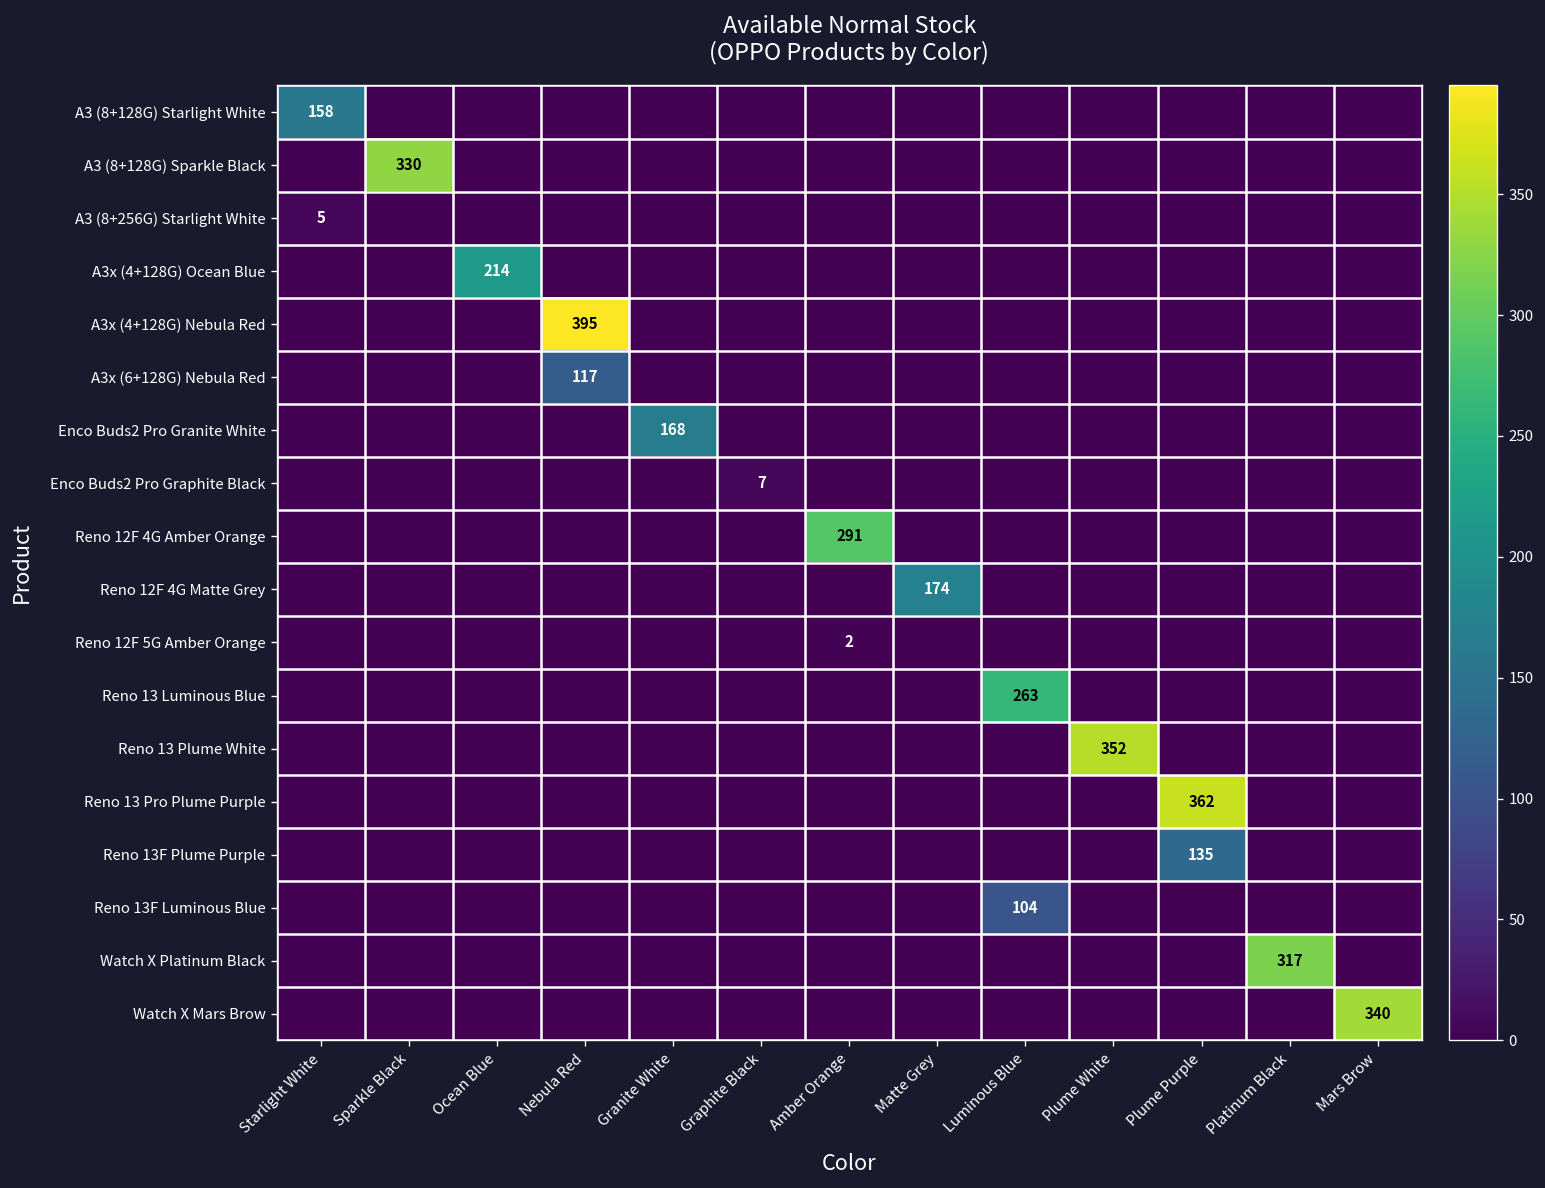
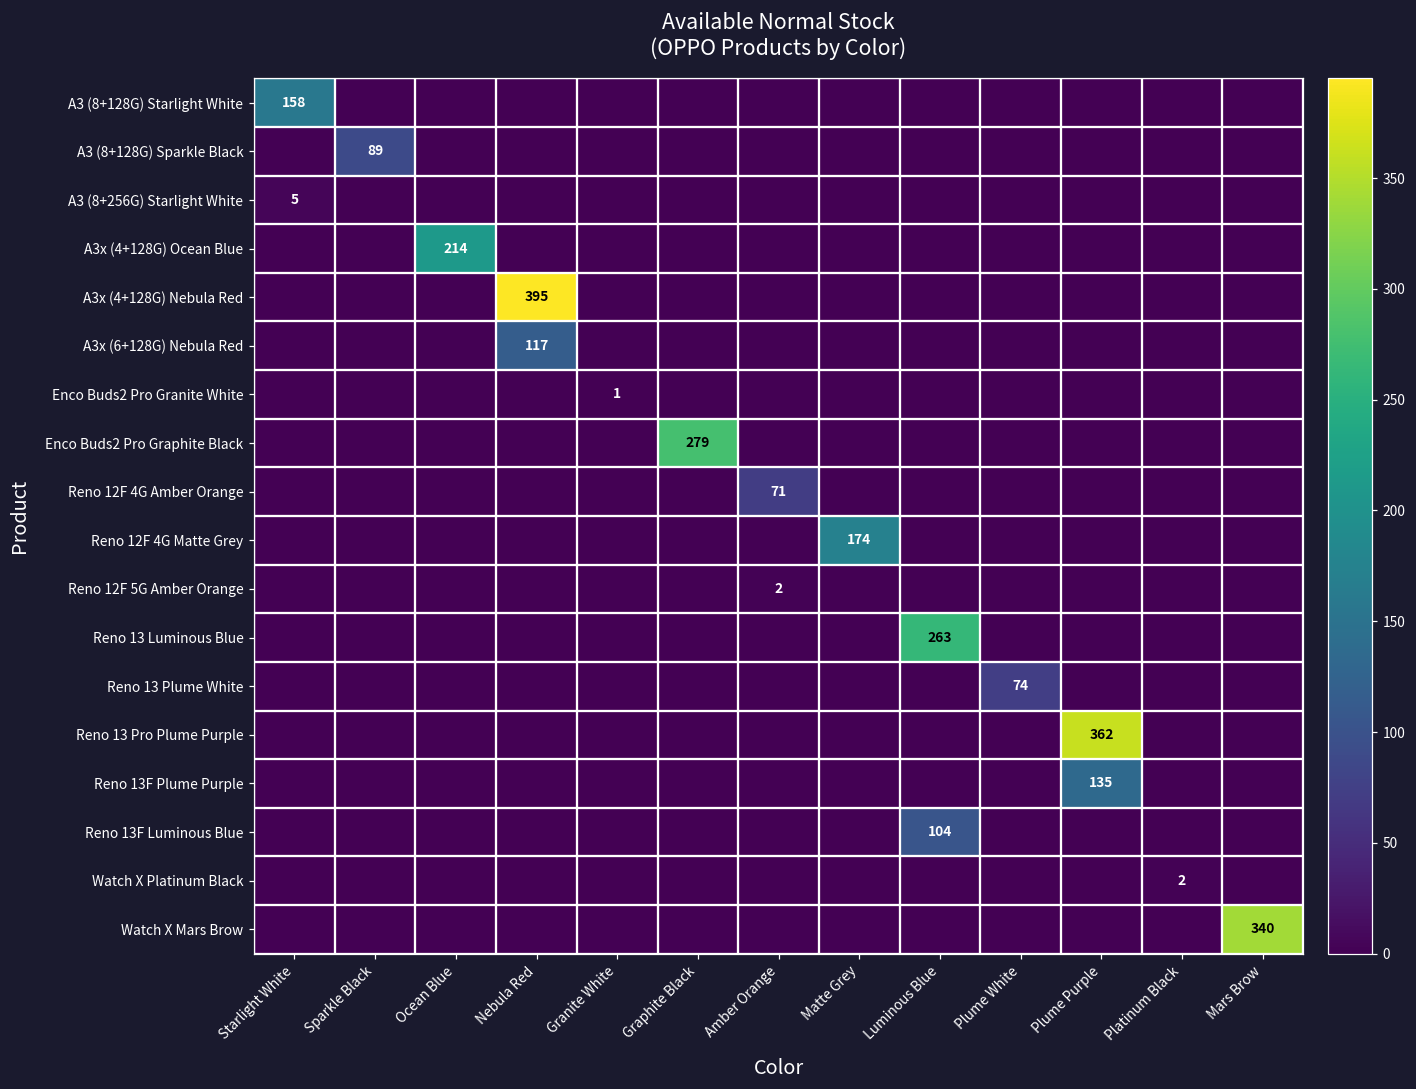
A3 (8+128G) Sparkle Black, Sparkle Black: 330 -> 89
Enco Buds2 Pro Granite White, Granite White: 168 -> 1
Enco Buds2 Pro Graphite Black, Graphite Black: 7 -> 279
Reno 12F 4G Amber Orange, Amber Orange: 291 -> 71
Reno 13 Plume White, Plume White: 352 -> 74
Watch X Platinum Black, Platinum Black: 317 -> 2
